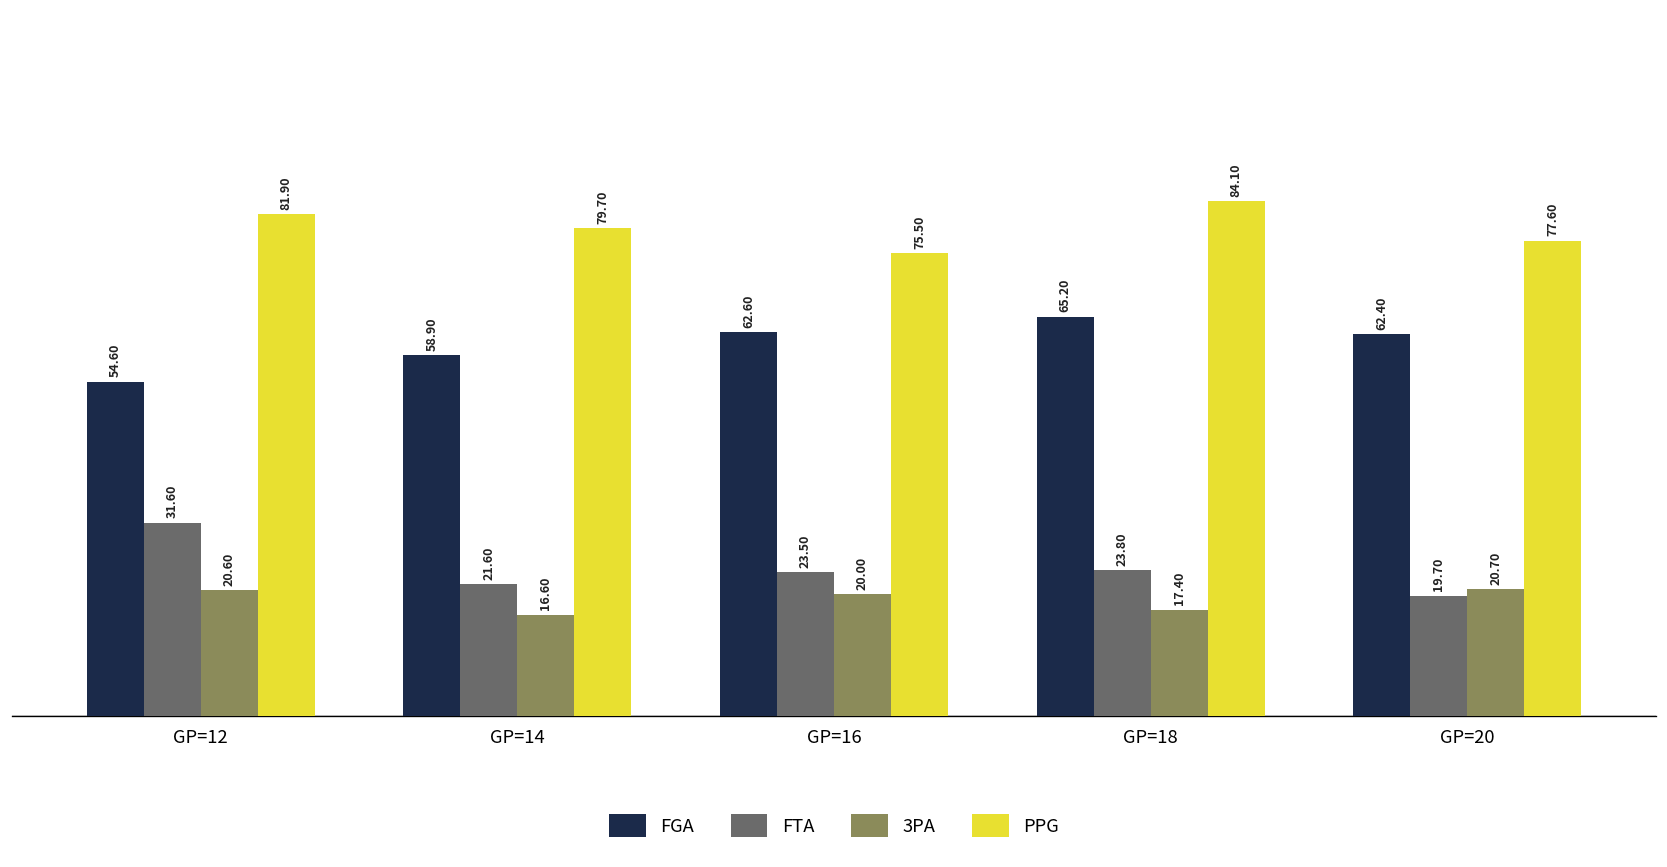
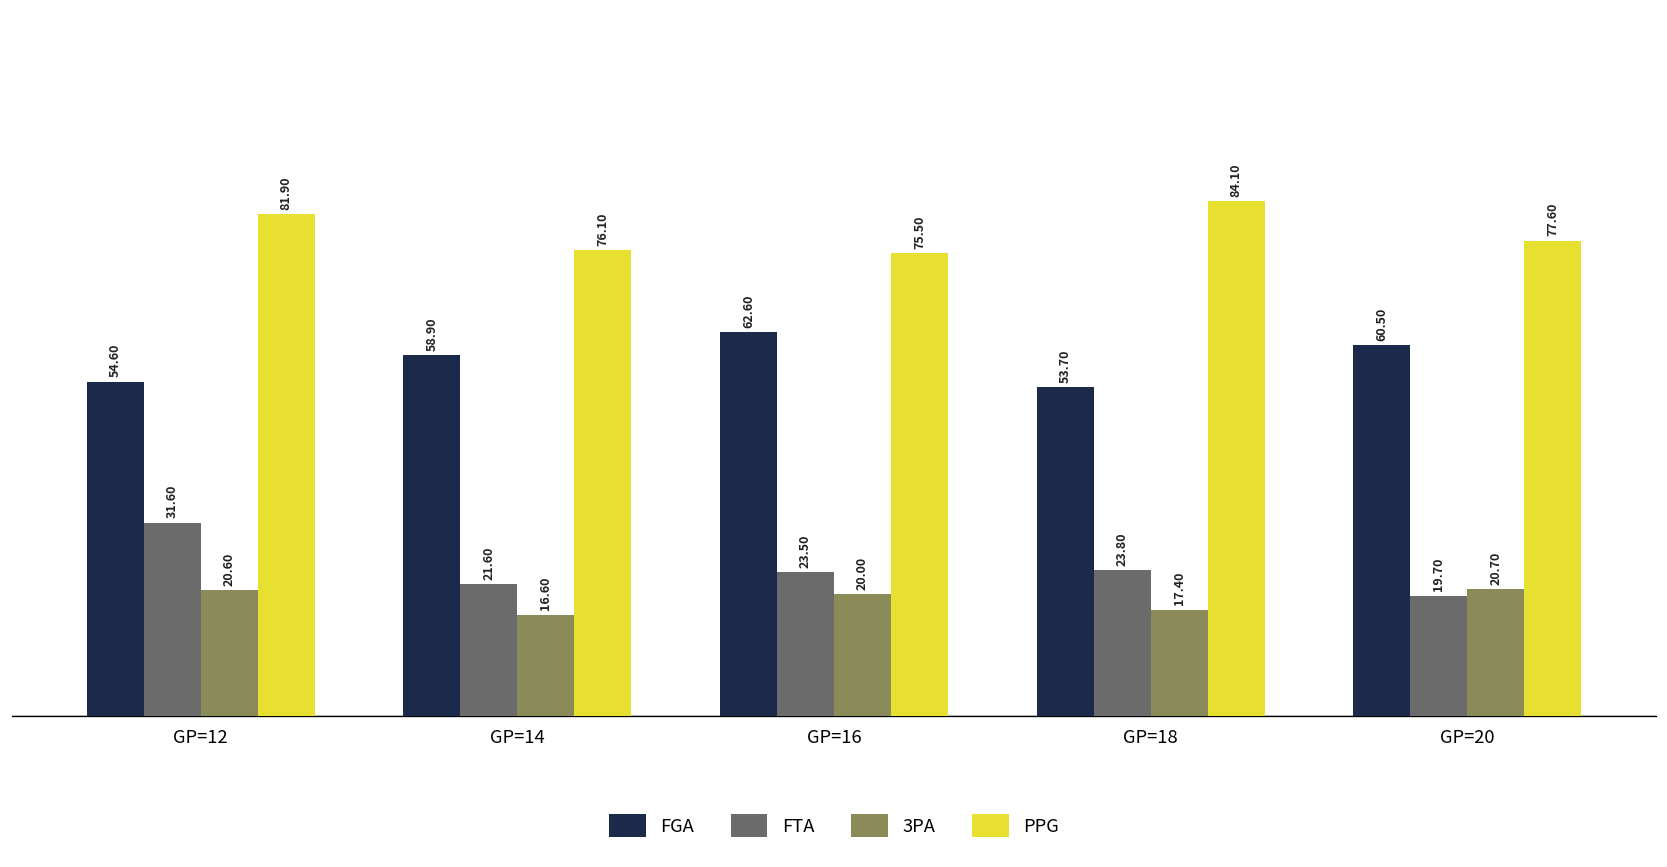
PPG, GP=14: 79.70 -> 76.10
FGA, GP=18: 65.20 -> 53.70
FGA, GP=20: 62.40 -> 60.50
